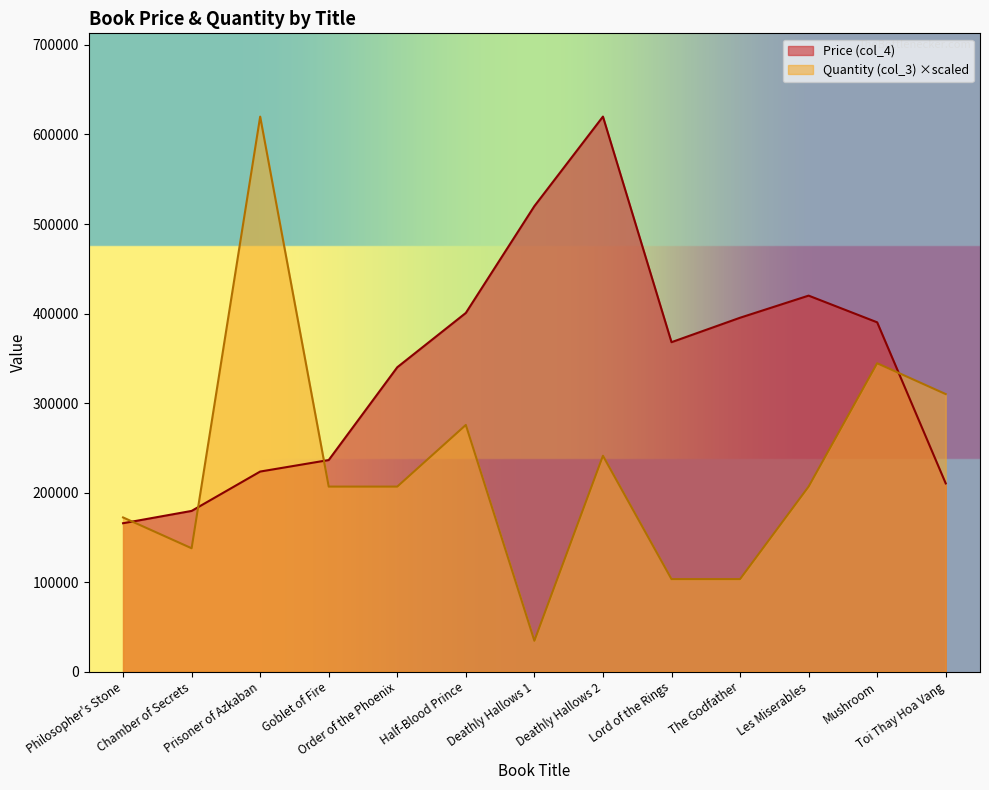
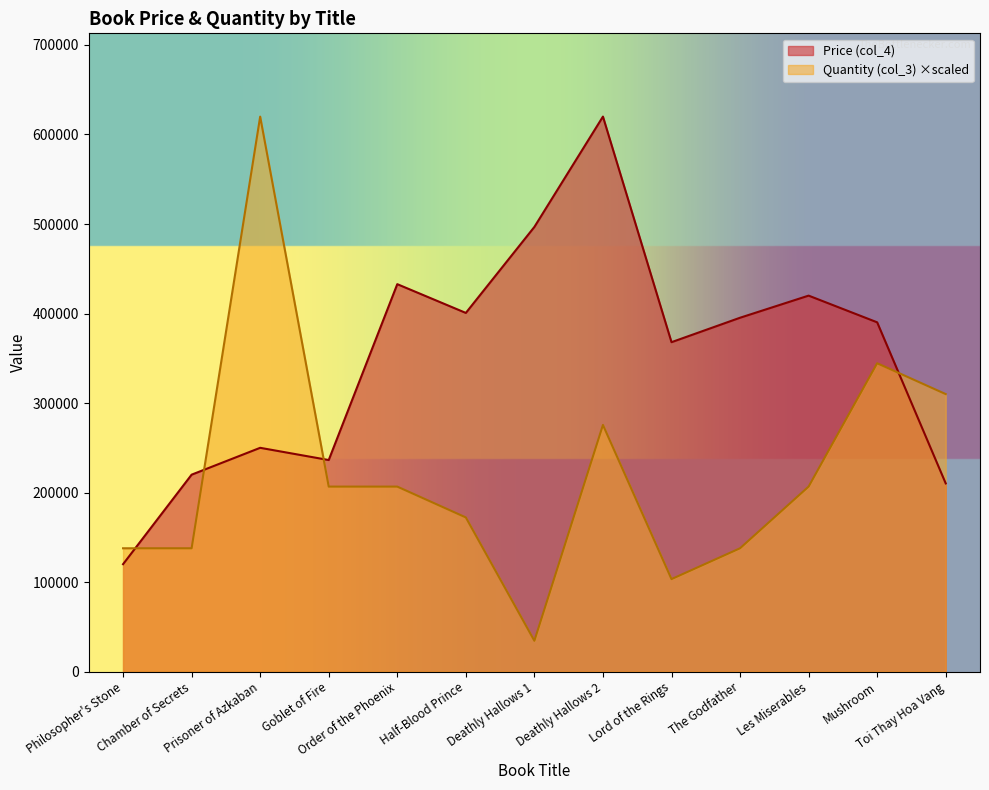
Price (col_4), Philosopher's Stone: 170000 -> 120000
Quantity (col_3) ×scaled, Philosopher's Stone: 170000 -> 140000
Price (col_4), Chamber of Secrets: 180000 -> 220000
Price (col_4), Prisoner of Azkaban: 220000 -> 250000
Price (col_4), Order of the Phoenix: 340000 -> 430000
Quantity (col_3) ×scaled, Half-Blood Prince: 280000 -> 170000
Price (col_4), Deathly Hallows 1: 520000 -> 500000
Quantity (col_3) ×scaled, Deathly Hallows 2: 240000 -> 280000
Quantity (col_3) ×scaled, The Godfather: 100000 -> 140000
